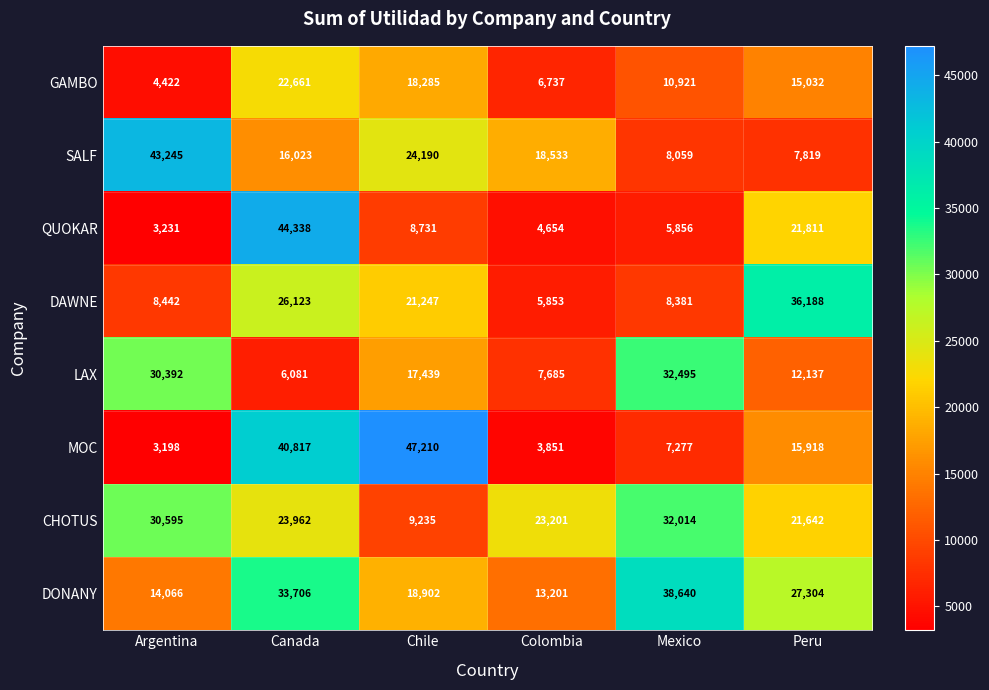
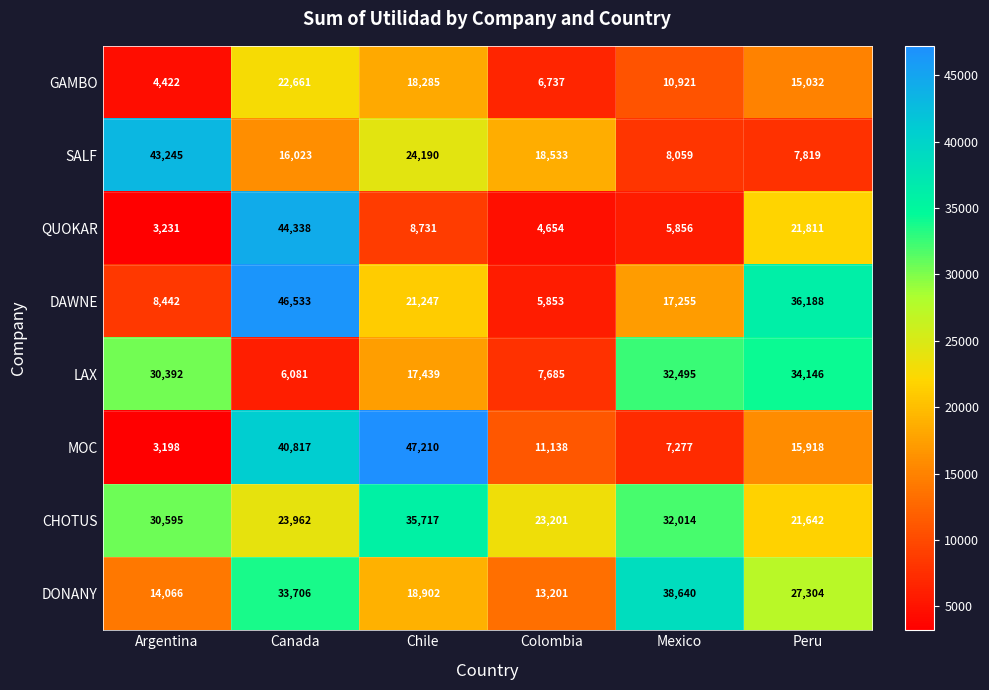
DAWNE, Canada: 26,123 -> 46,533
DAWNE, Mexico: 8,381 -> 17,255
LAX, Peru: 12,137 -> 34,146
MOC, Colombia: 3,851 -> 11,138
CHOTUS, Chile: 9,235 -> 35,717
